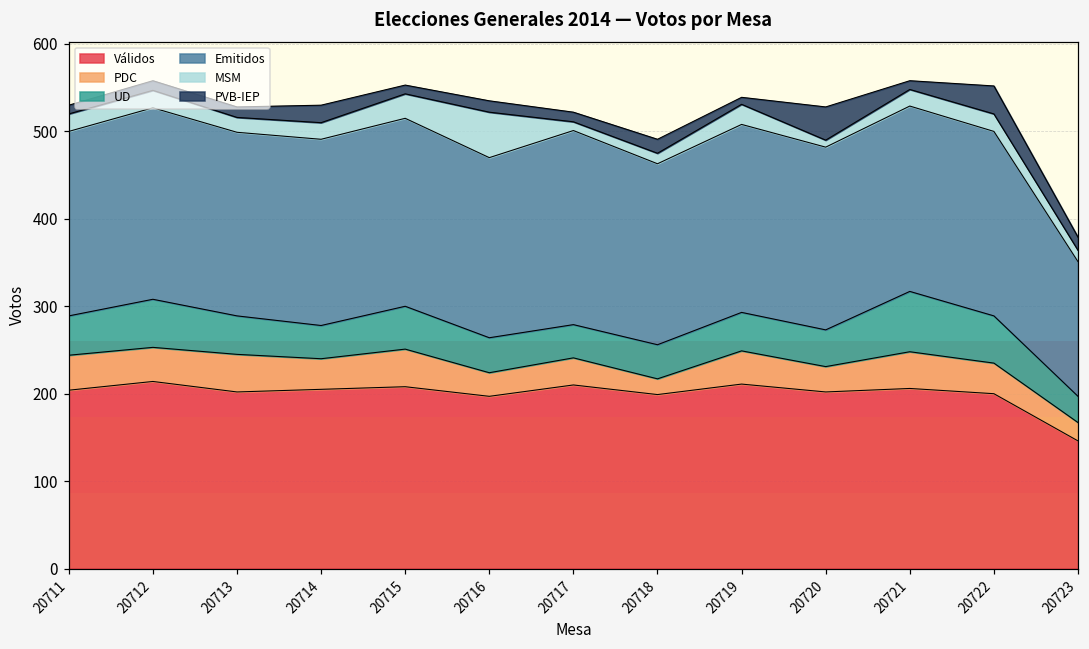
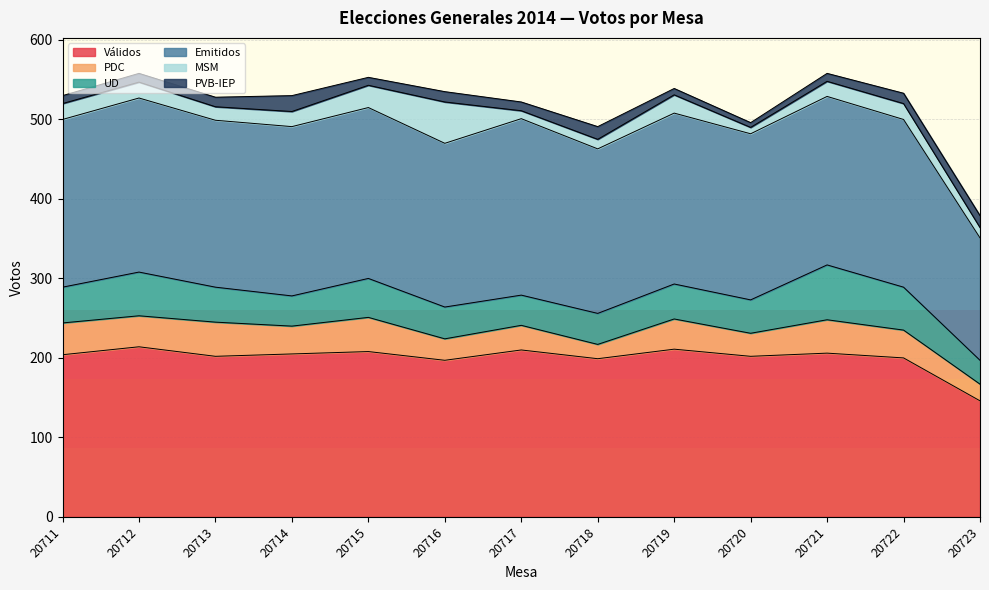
PVB-IEP, 20720: 40 -> 10
PVB-IEP, 20722: 30 -> 10
